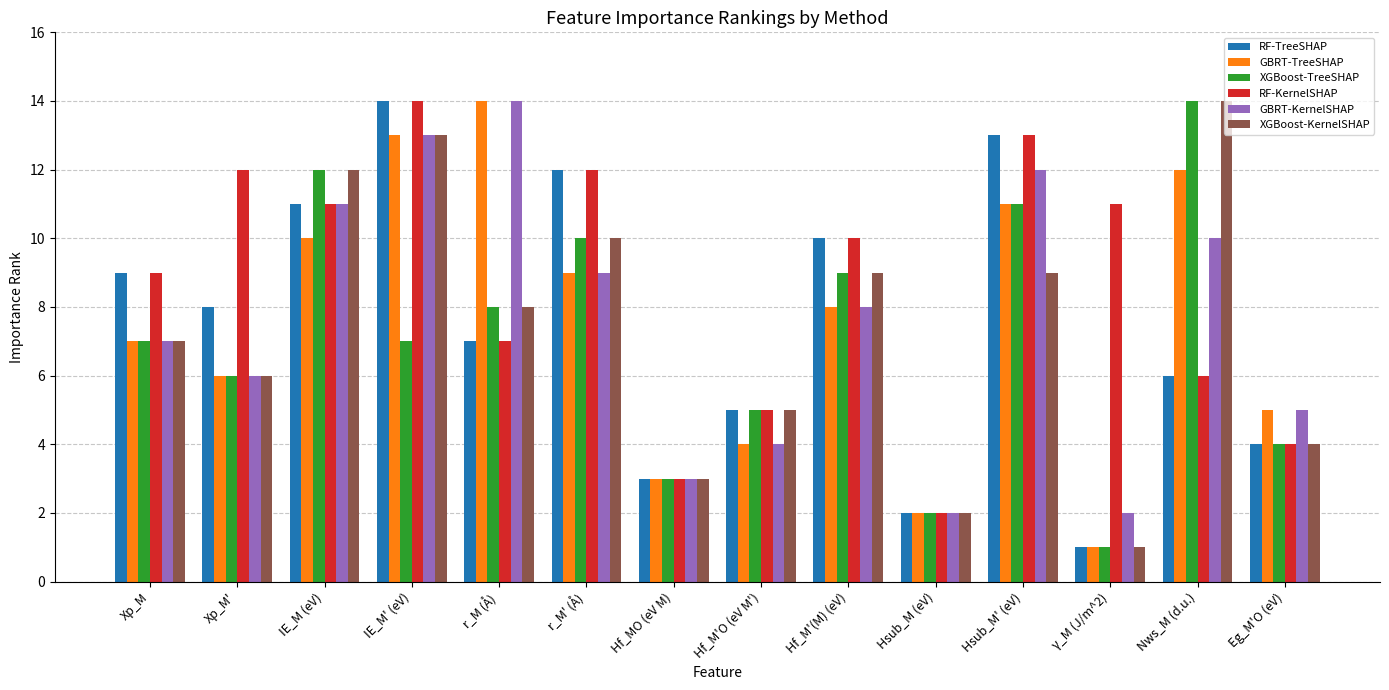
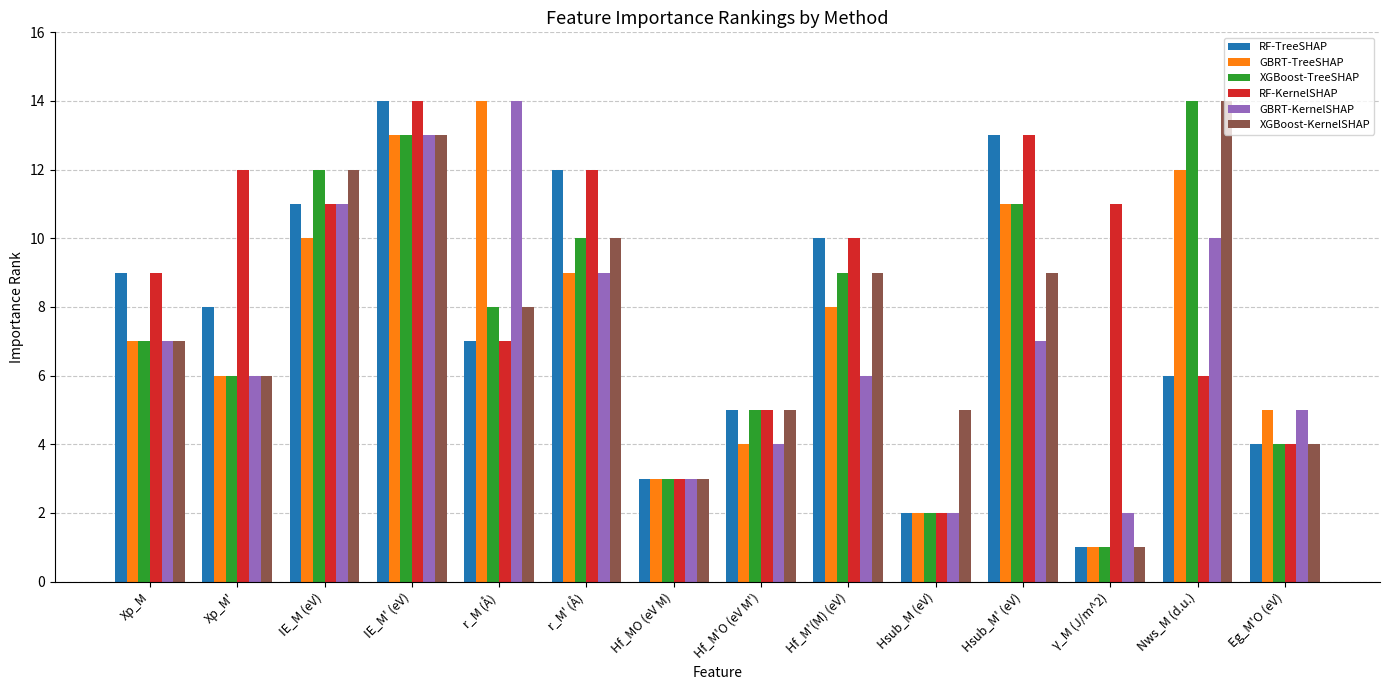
XGBoost-TreeSHAP, IE_M' (eV): 7 -> 13
GBRT-KernelSHAP, Hf_M'(M) (eV): 8 -> 6
XGBoost-KernelSHAP, Hsub_M (eV): 2 -> 5
GBRT-KernelSHAP, Hsub_M' (eV): 12 -> 7
